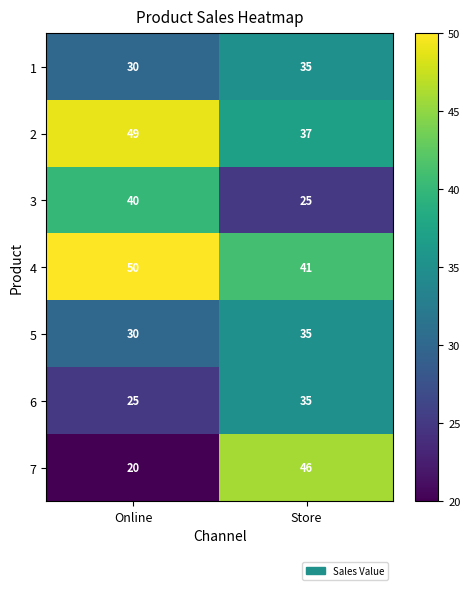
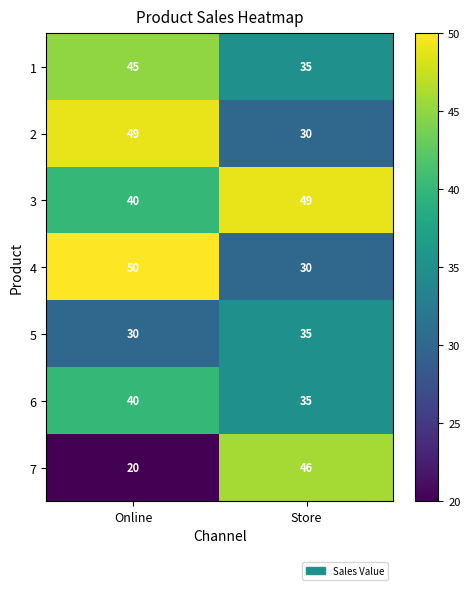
1, Online: 30 -> 45
2, Store: 37 -> 30
3, Store: 25 -> 49
4, Store: 41 -> 30
6, Online: 25 -> 40
